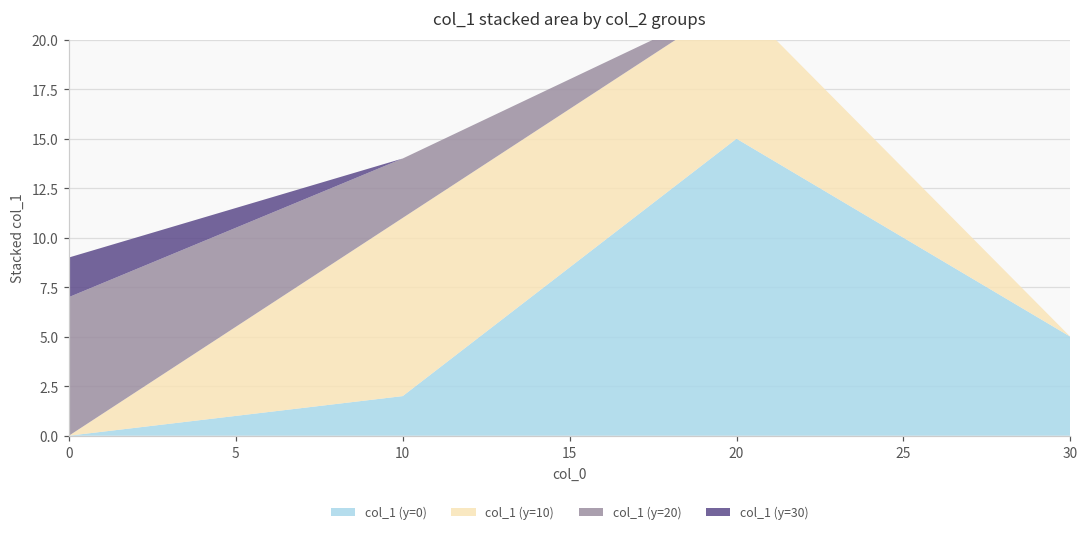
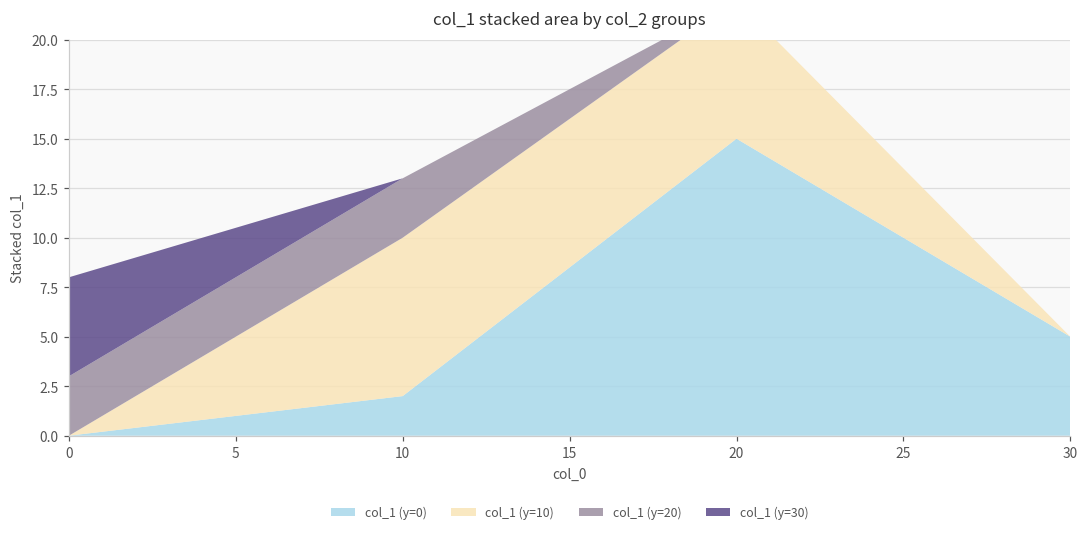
col_1 (y=20), 0: 7 -> 3
col_1 (y=30), 0: 2 -> 5
col_1 (y=10), 10: 9 -> 8
